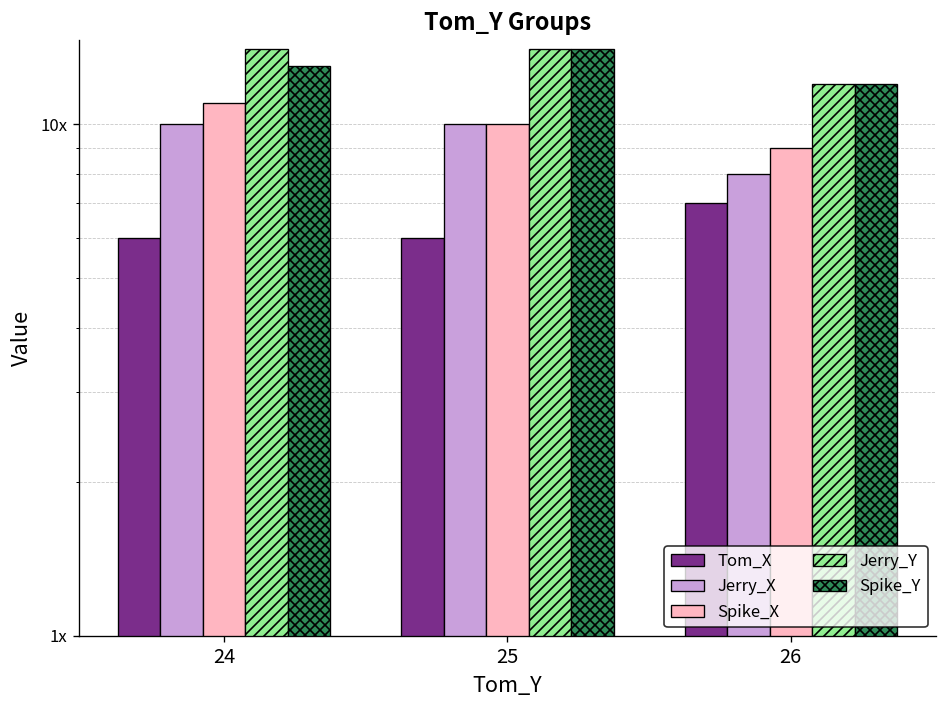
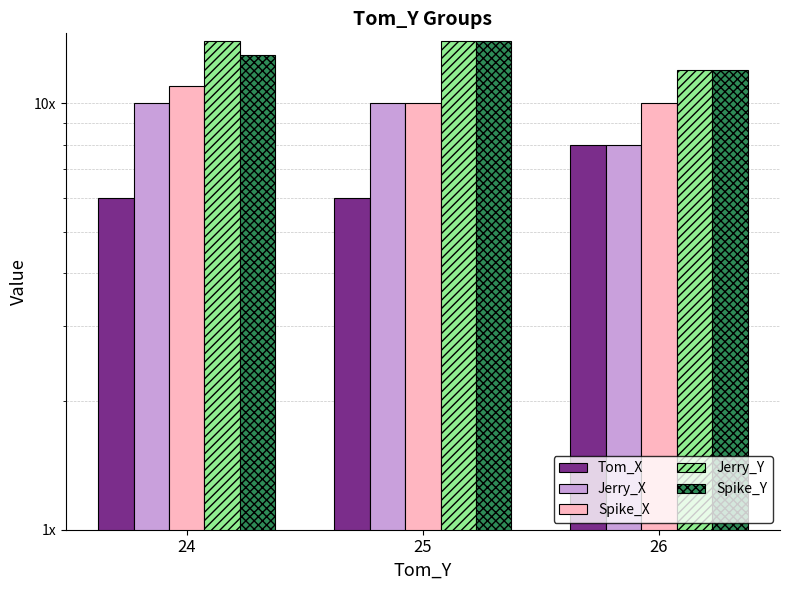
Tom_X, 26: 7x -> 8x
Spike_X, 26: 9x -> 10x
